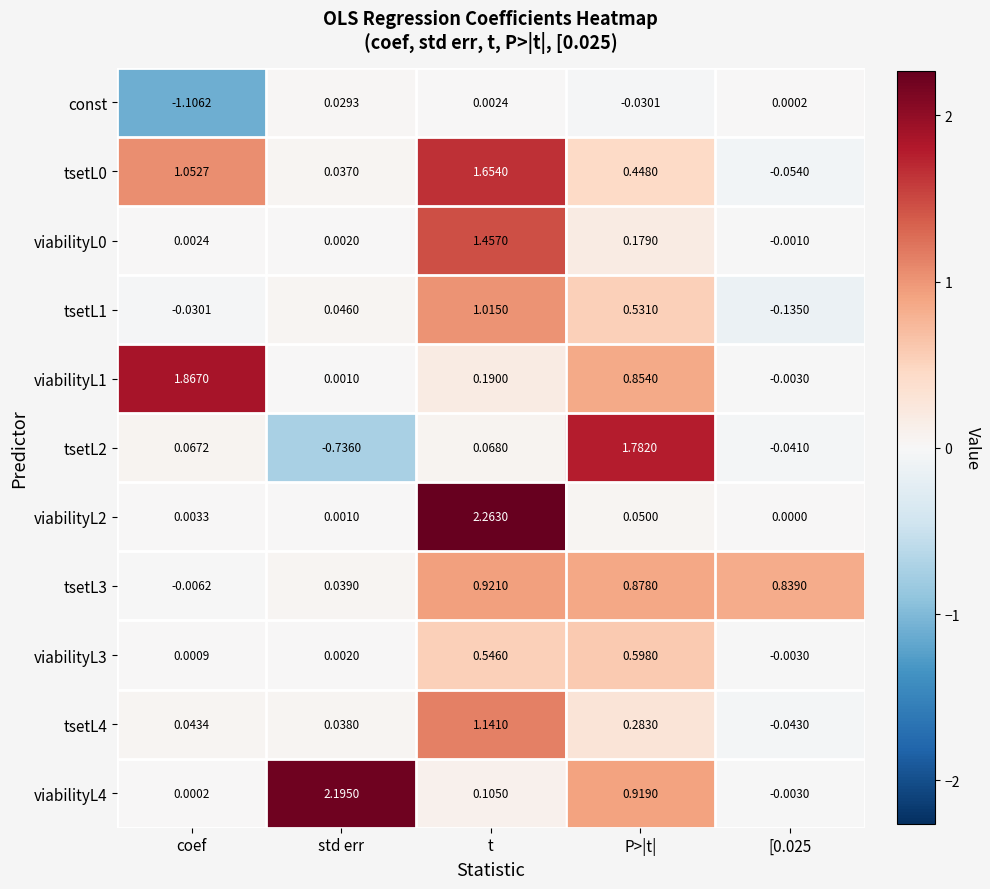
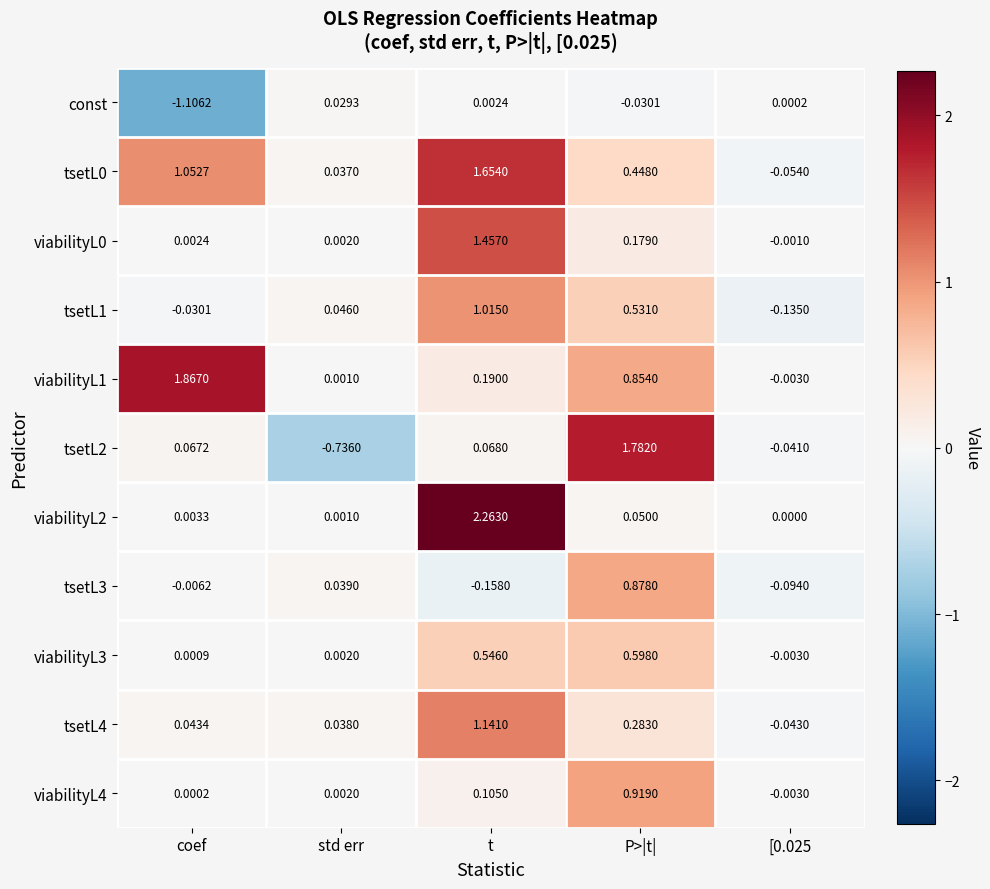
tsetL3, t: 0.9210 -> -0.1580
tsetL3, [0.025: 0.8390 -> -0.0940
viabilityL4, std err: 2.1950 -> 0.0020
